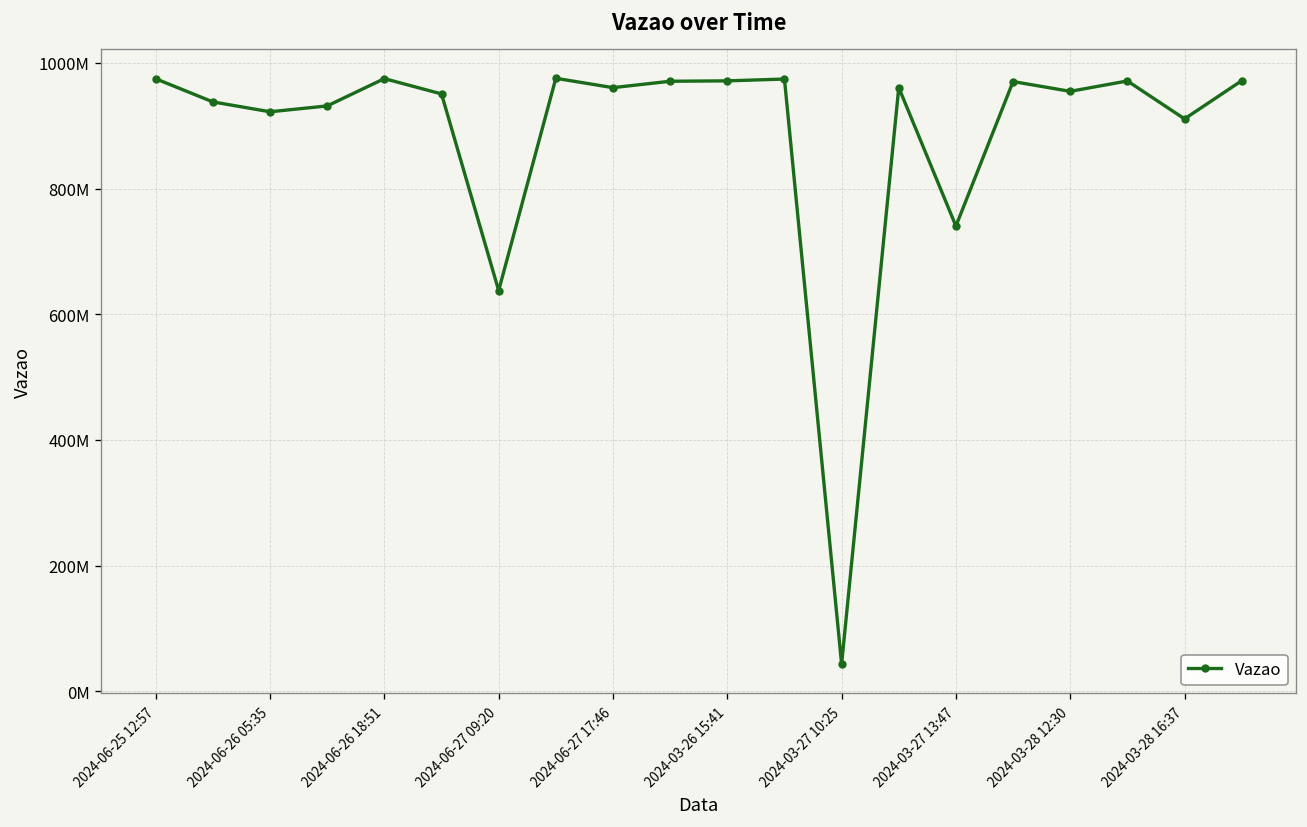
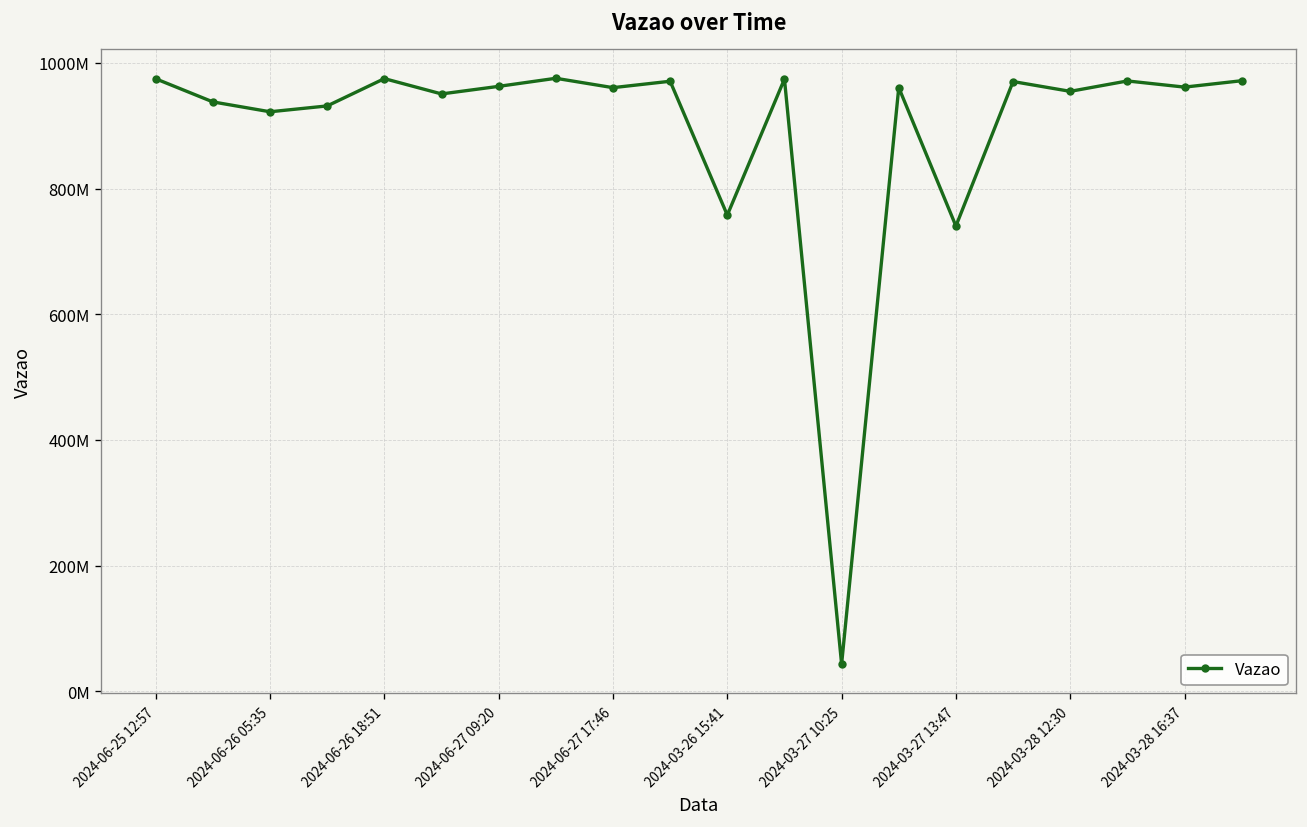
2024-06-27 09:20: 640000000 -> 960000000
2024-03-26 15:41: 970000000 -> 760000000
2024-03-28 16:37: 910000000 -> 960000000
